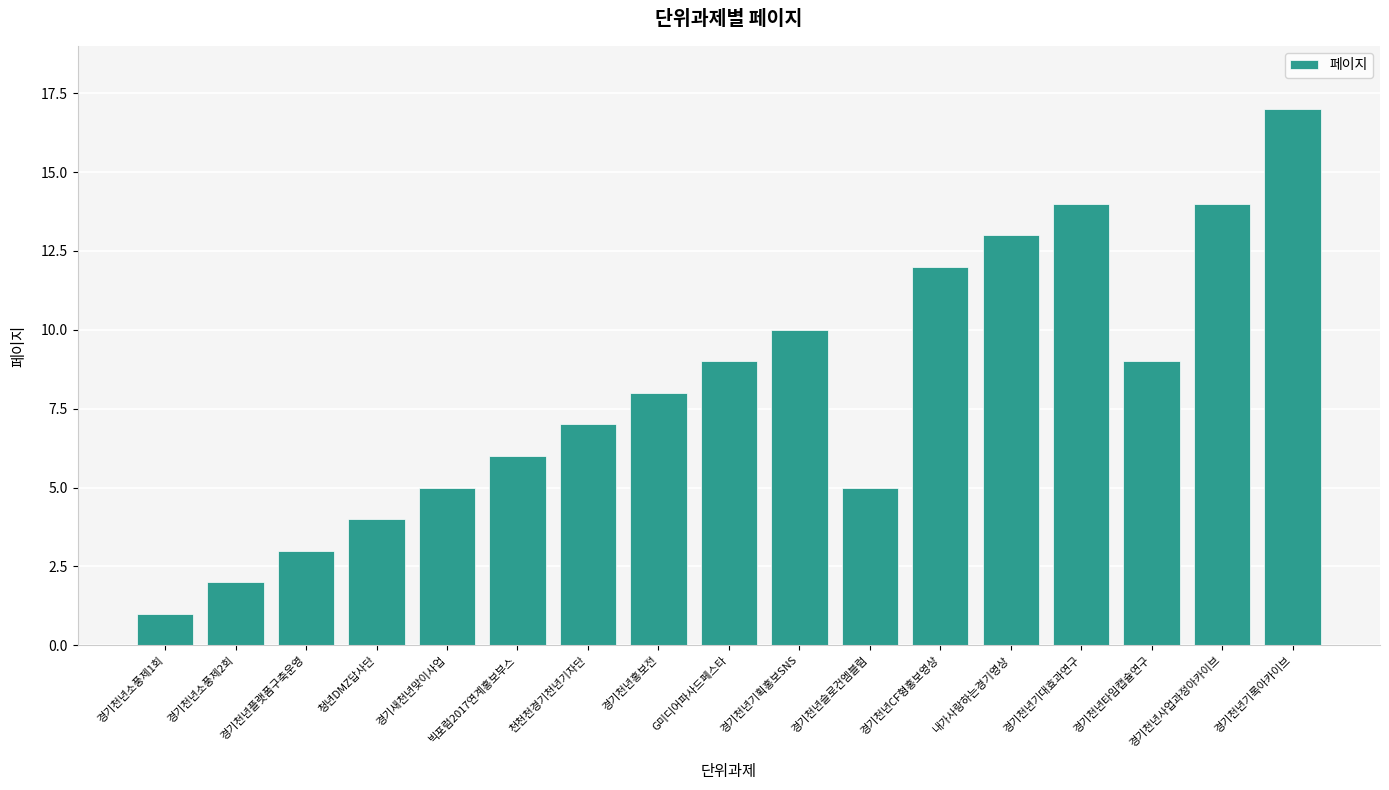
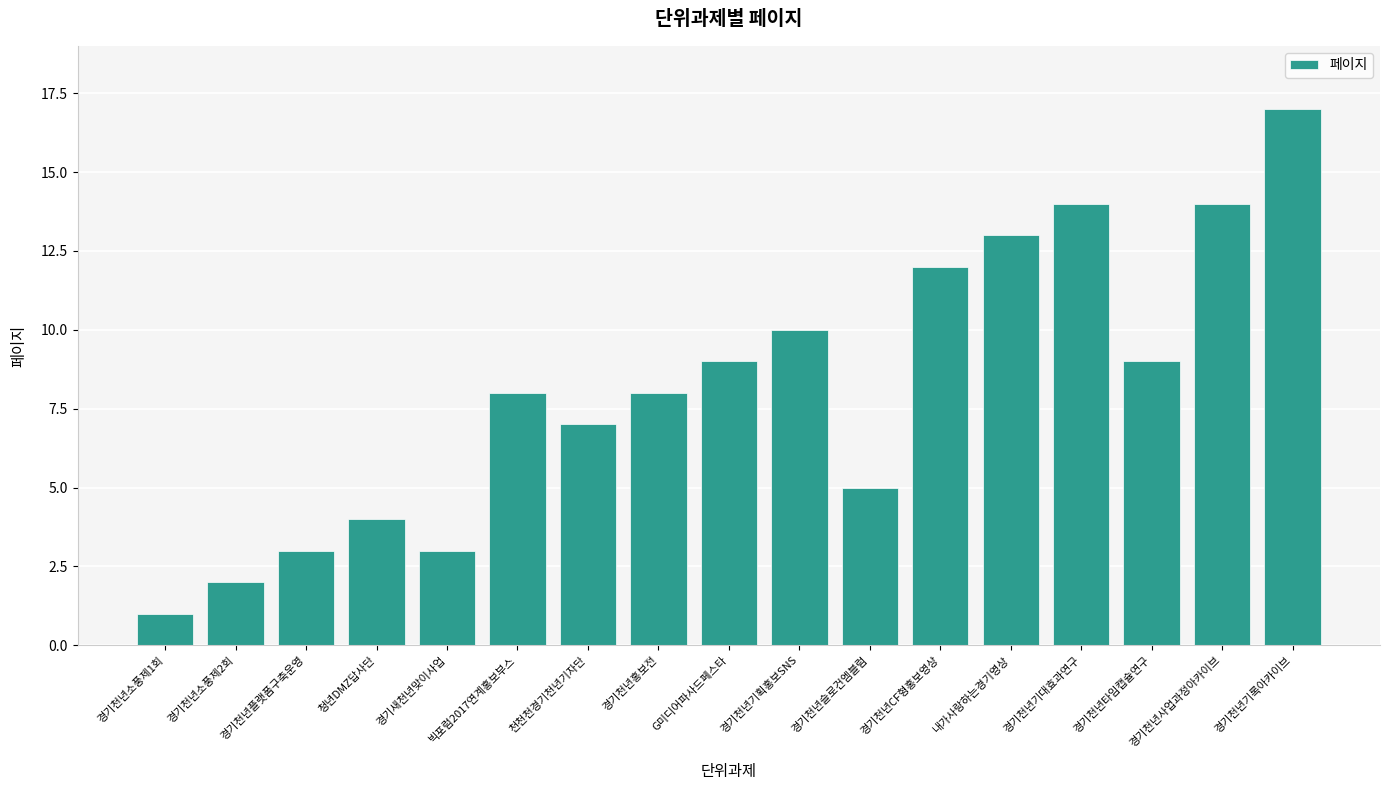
경기새천년맞이사업: 5 -> 3
빅포럼2017연계홍보부스: 6 -> 8
